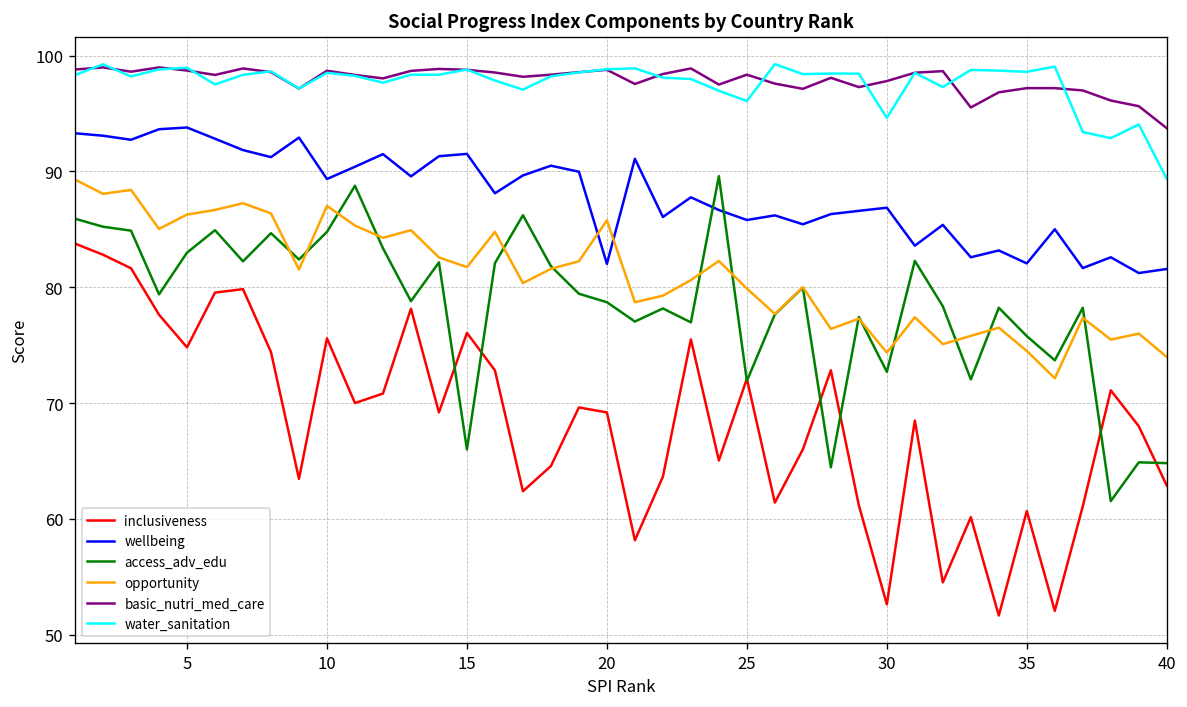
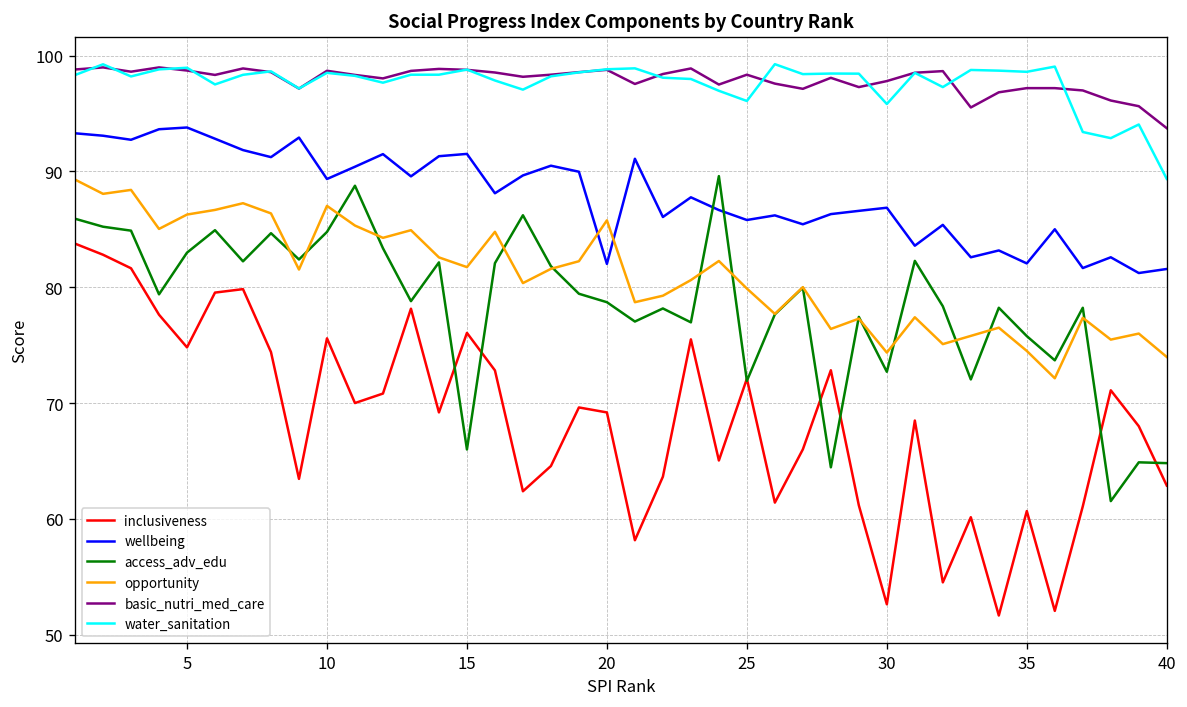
water_sanitation, 30: 95 -> 96
